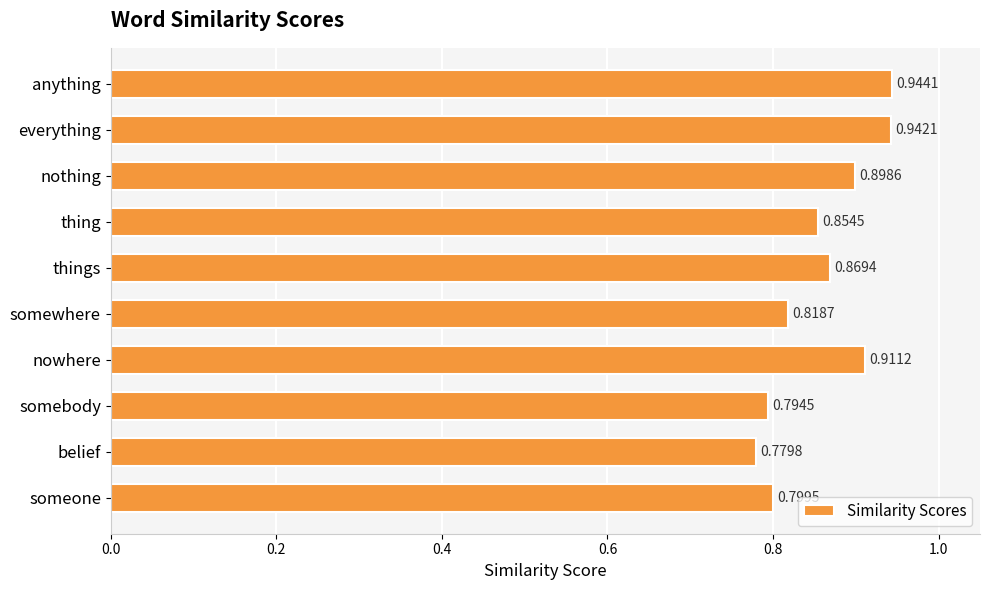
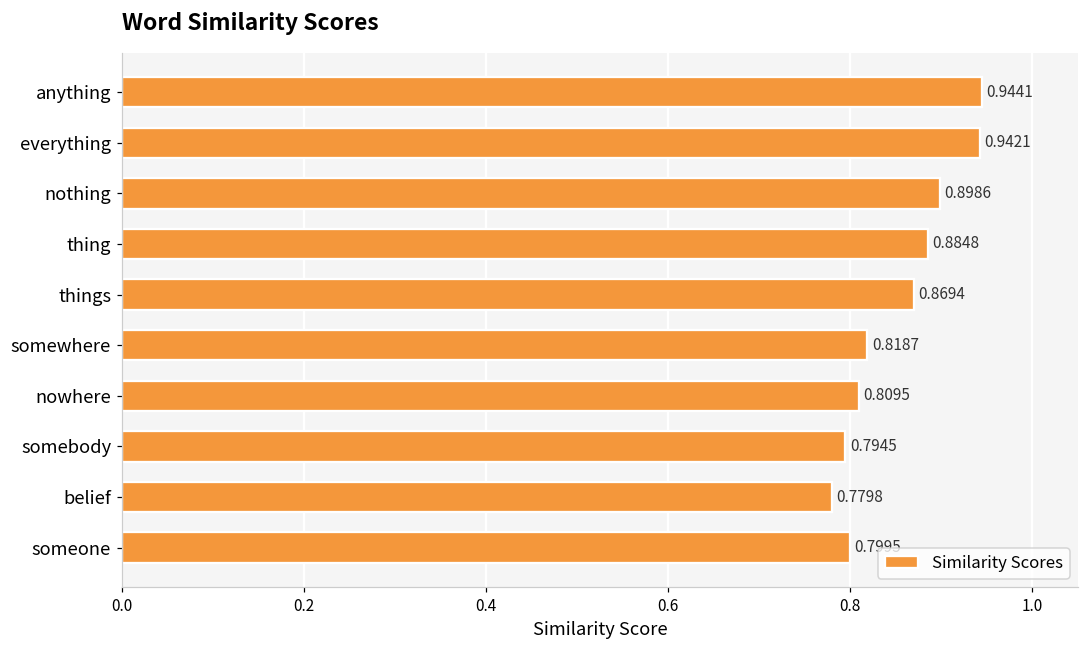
thing: 0.8545 -> 0.8848
nowhere: 0.9112 -> 0.8095
